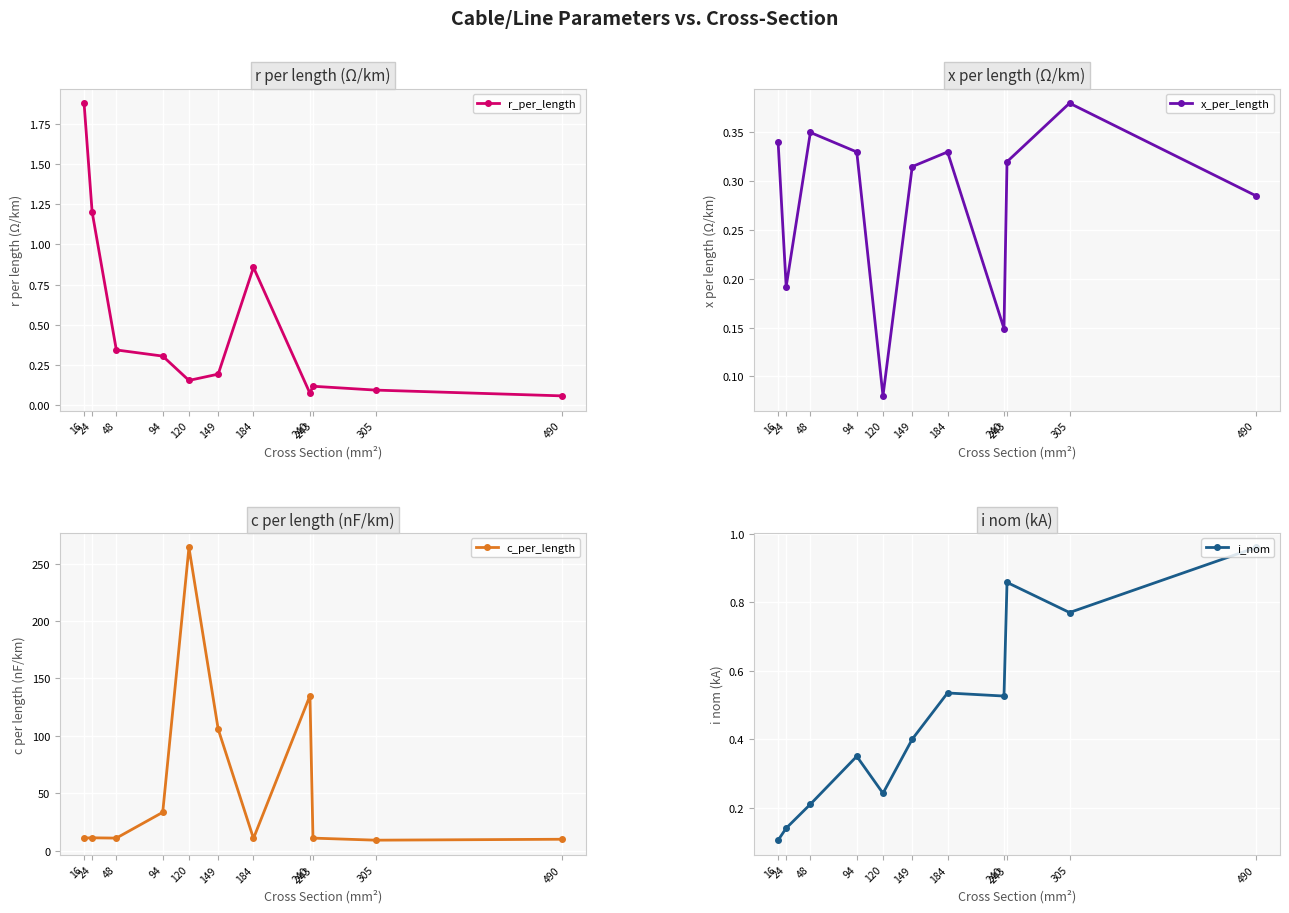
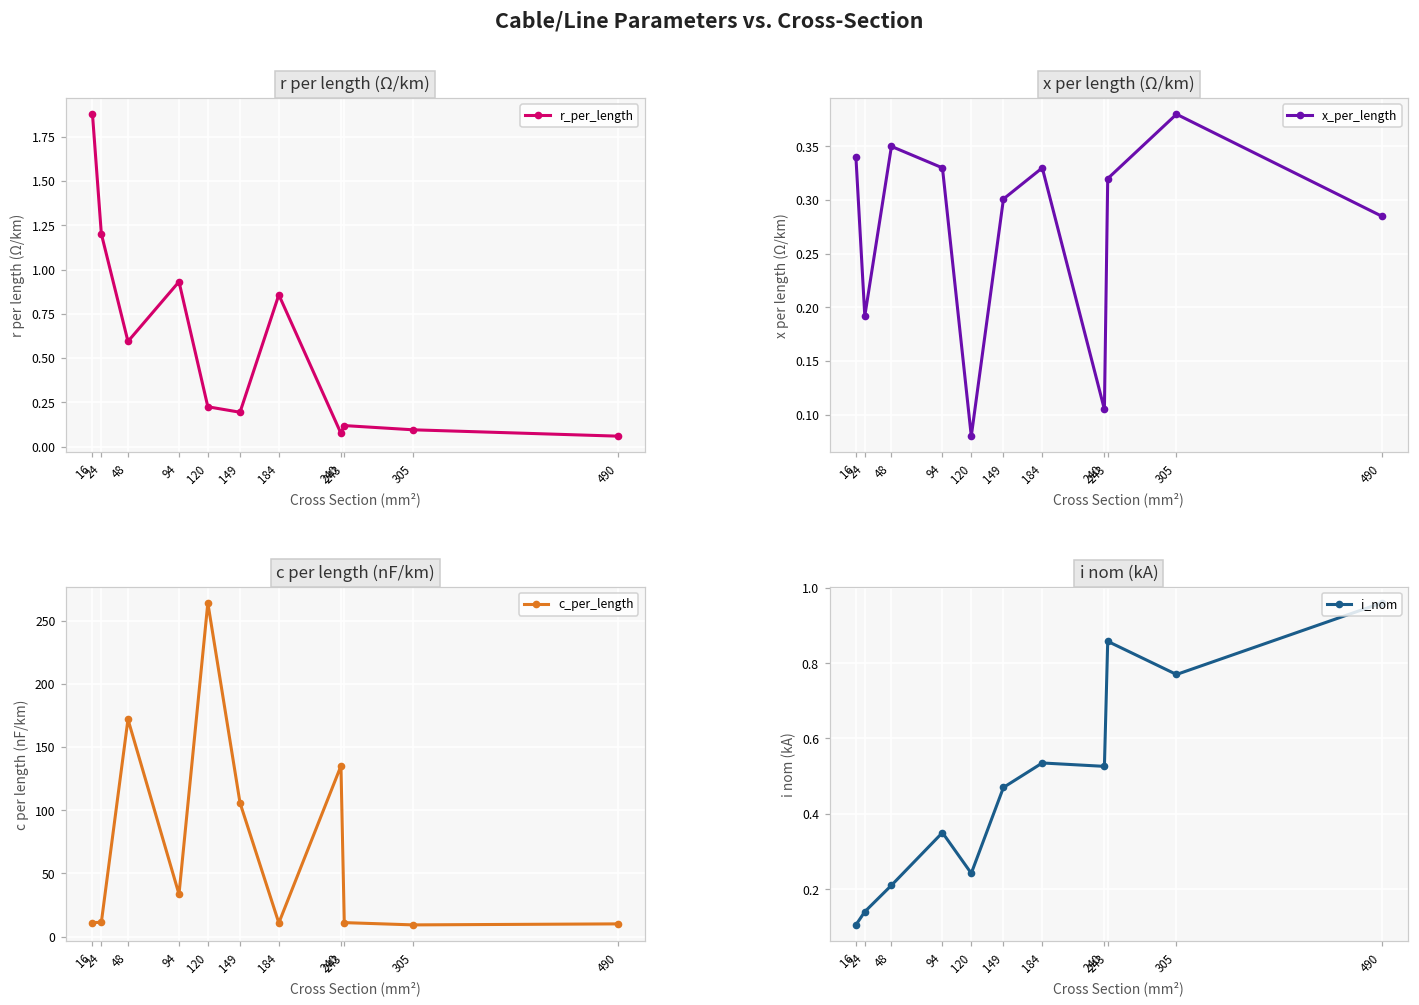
r per length (Ω/km), 48: 0.34 -> 0.59
r per length (Ω/km), 94: 0.31 -> 0.93
r per length (Ω/km), 120: 0.16 -> 0.23
x per length (Ω/km), 149: 0.32 -> 0.30
x per length (Ω/km), 240: 0.15 -> 0.11
c per length (nF/km), 48: 11 -> 172
i nom (kA), 149: 0.40 -> 0.47
